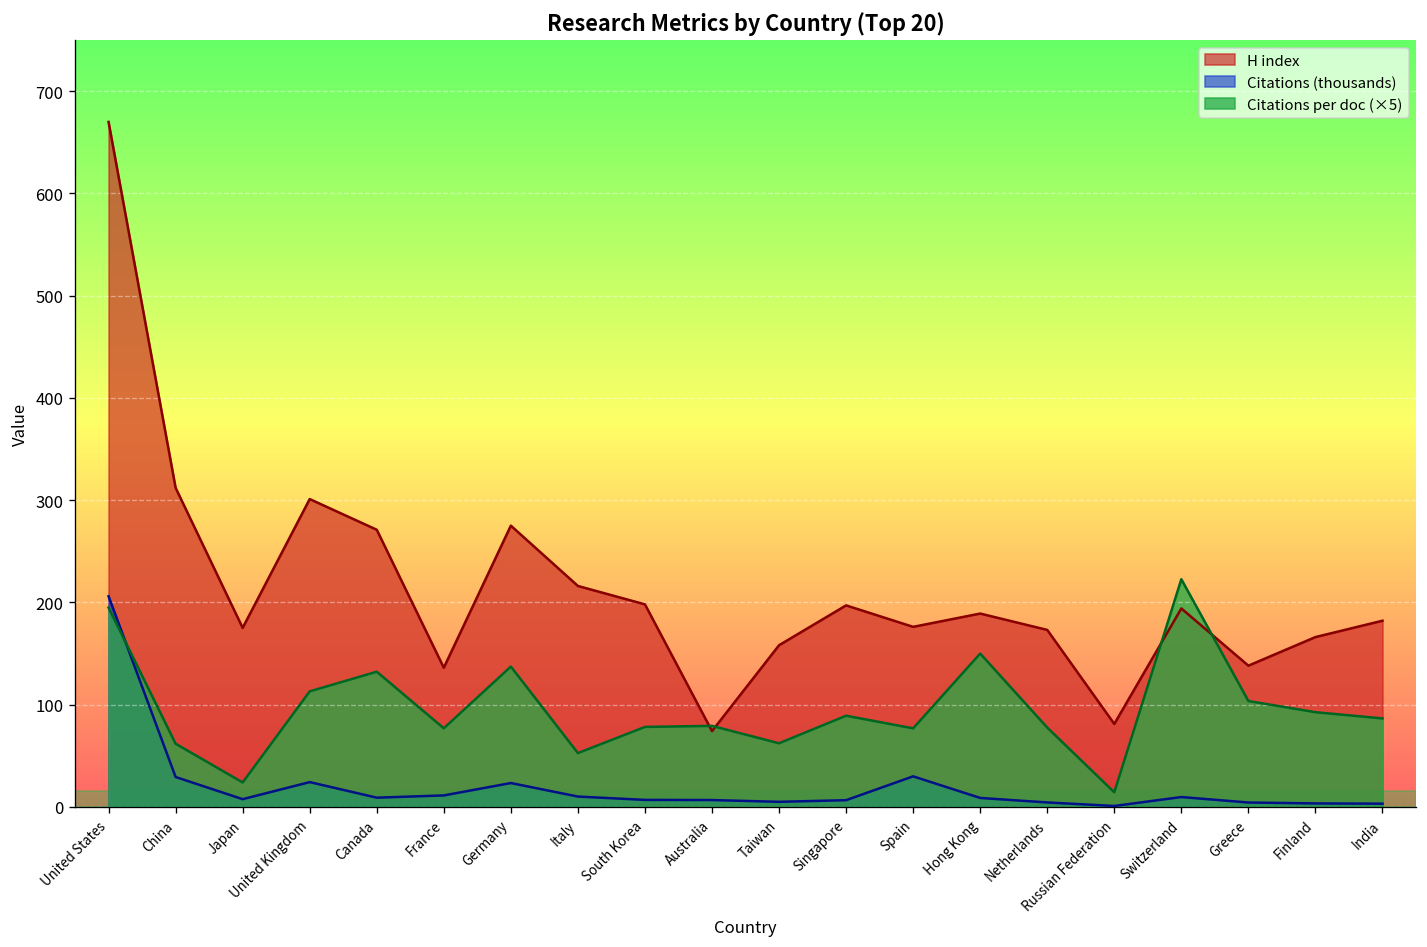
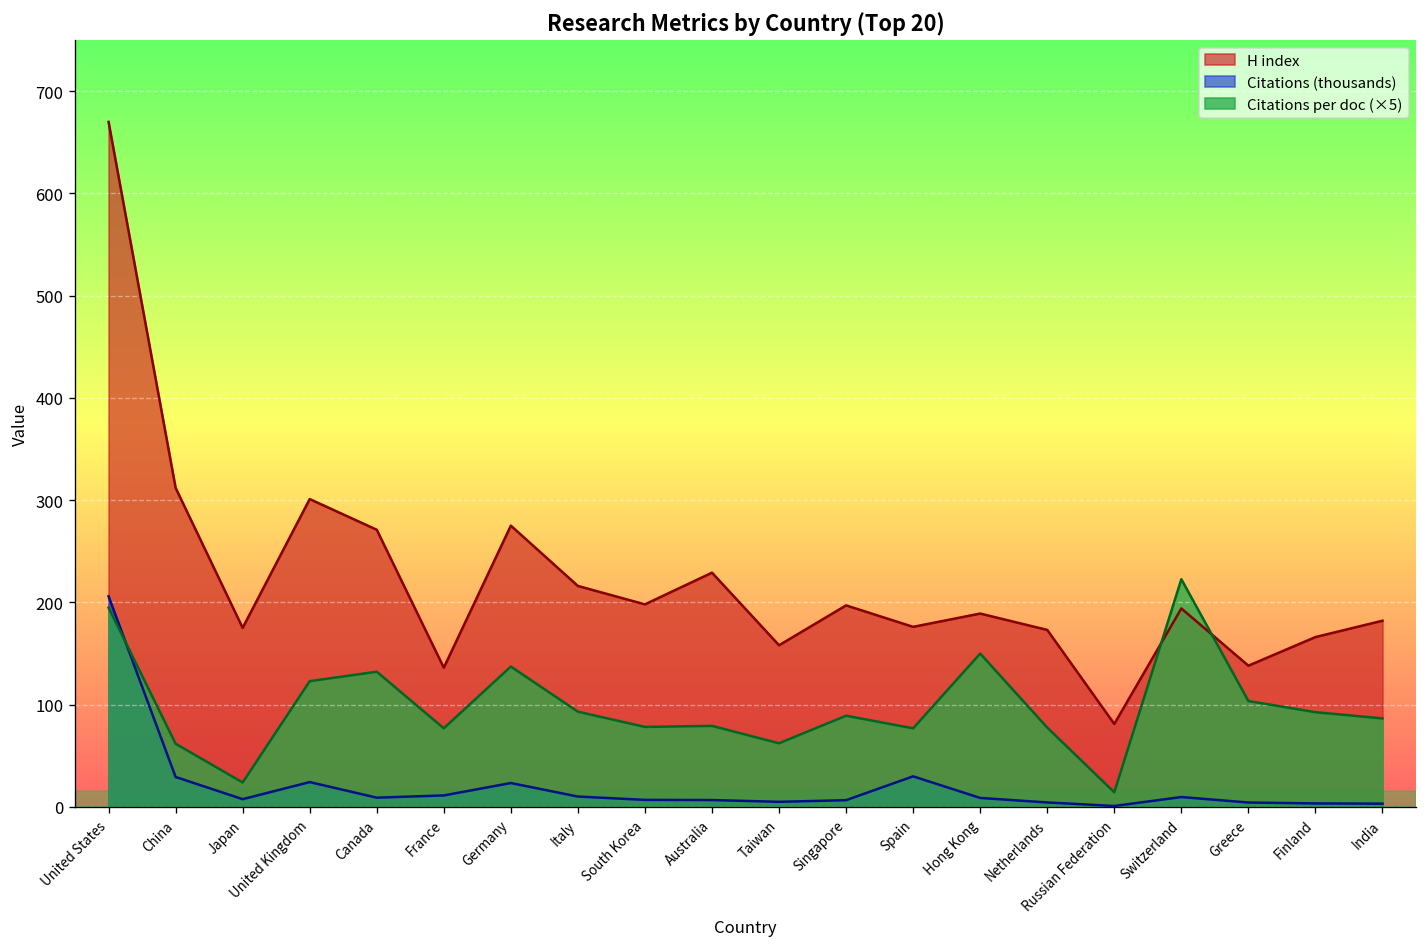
Citations per doc (×5), United Kingdom: 110 -> 120
Citations per doc (×5), Italy: 50 -> 90
H index, Australia: 70 -> 230
